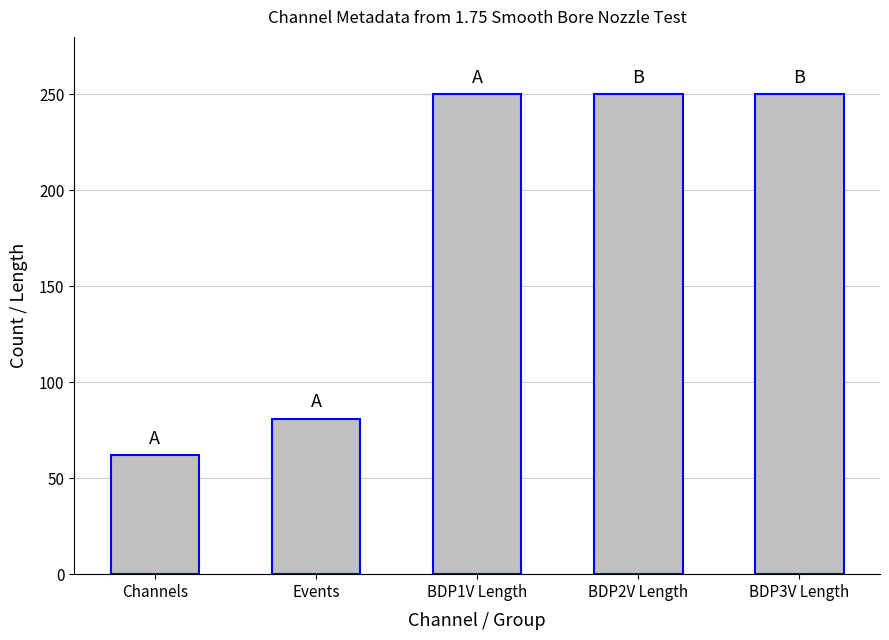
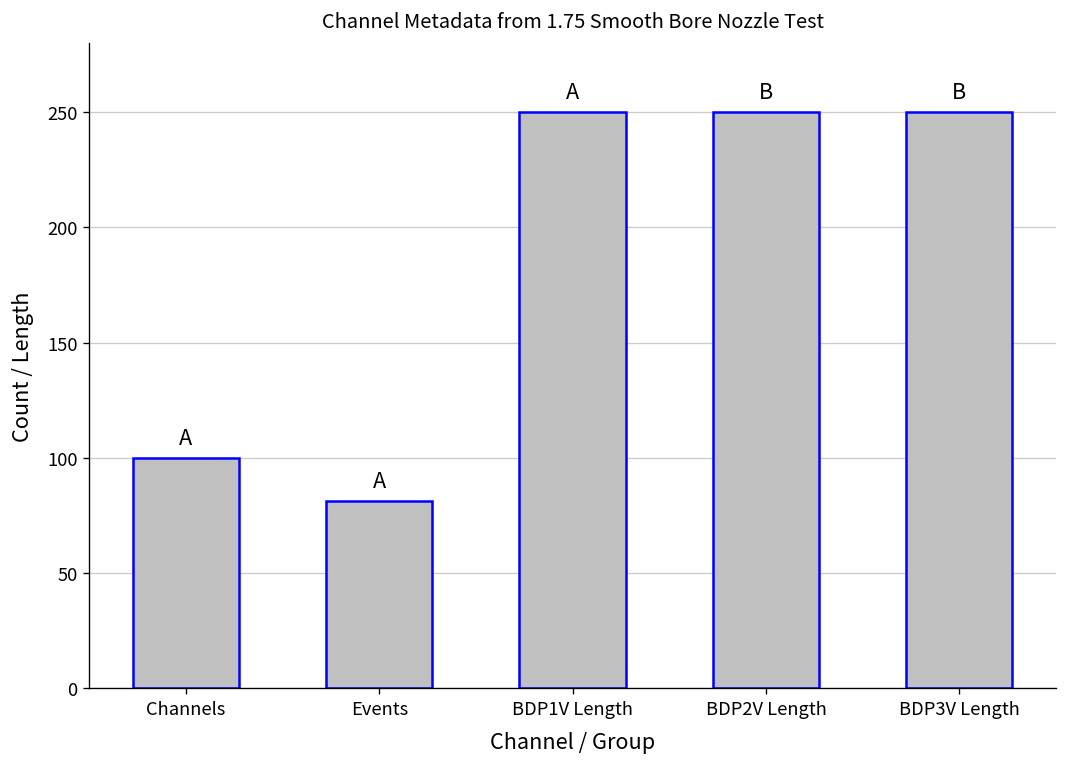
Channels: 62 -> 100
